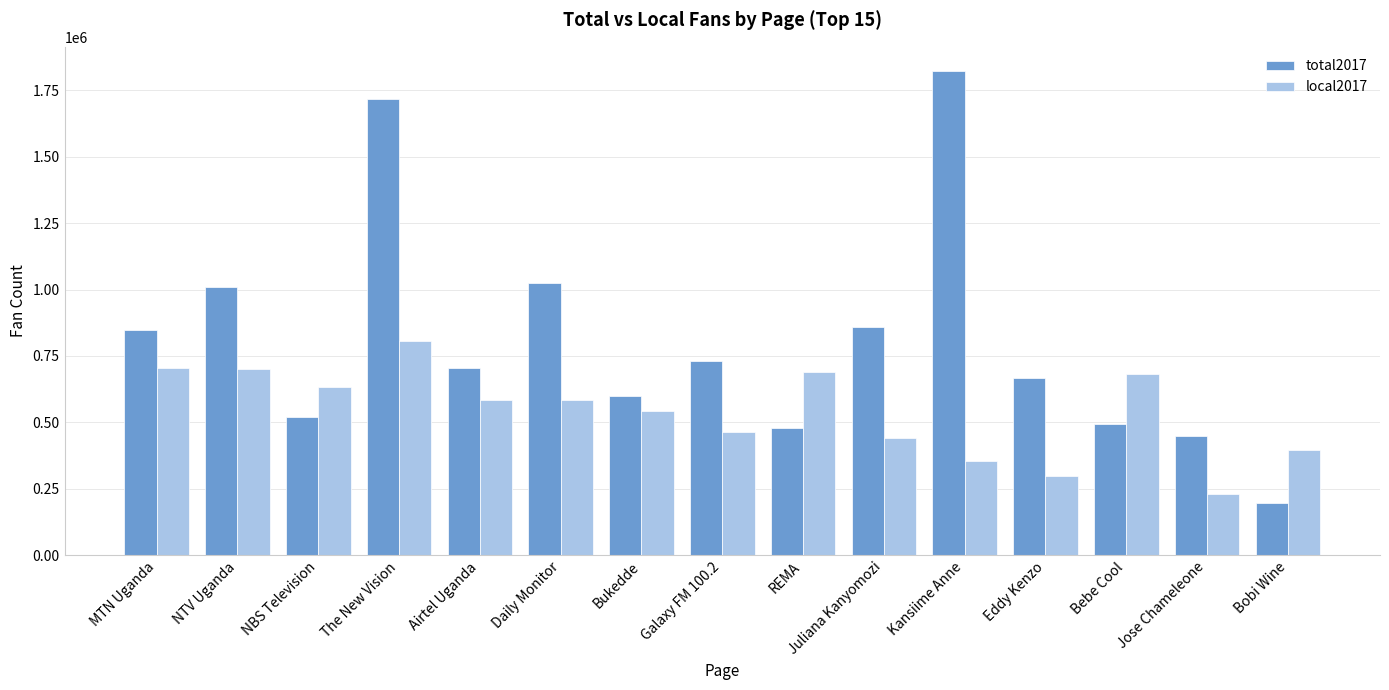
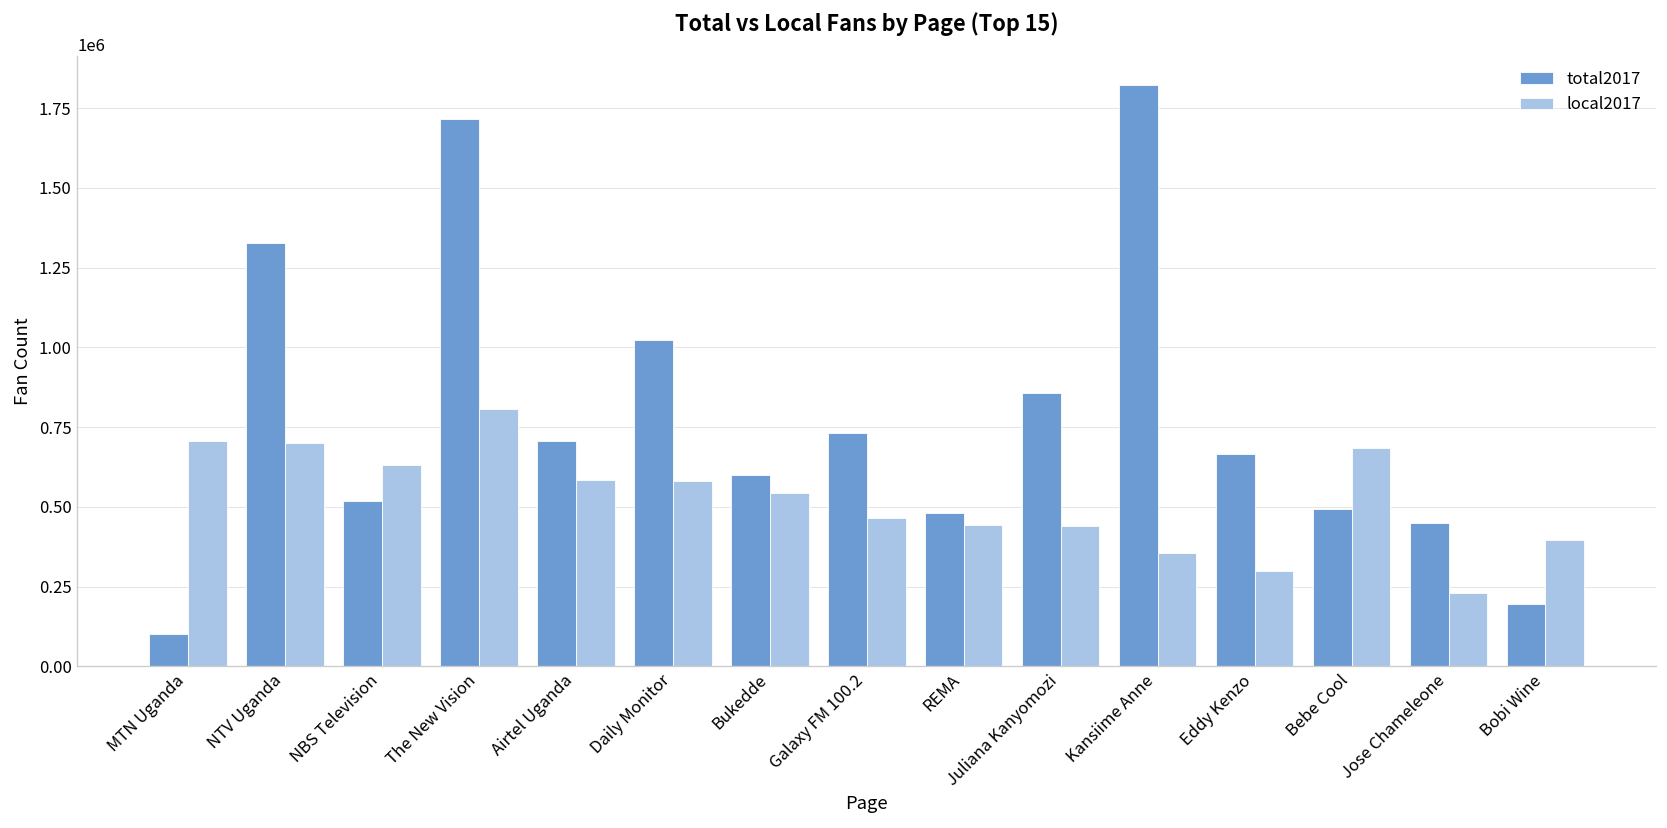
total2017, MTN Uganda: 850000 -> 100000
total2017, NTV Uganda: 1010000 -> 1330000
local2017, REMA: 690000 -> 440000
